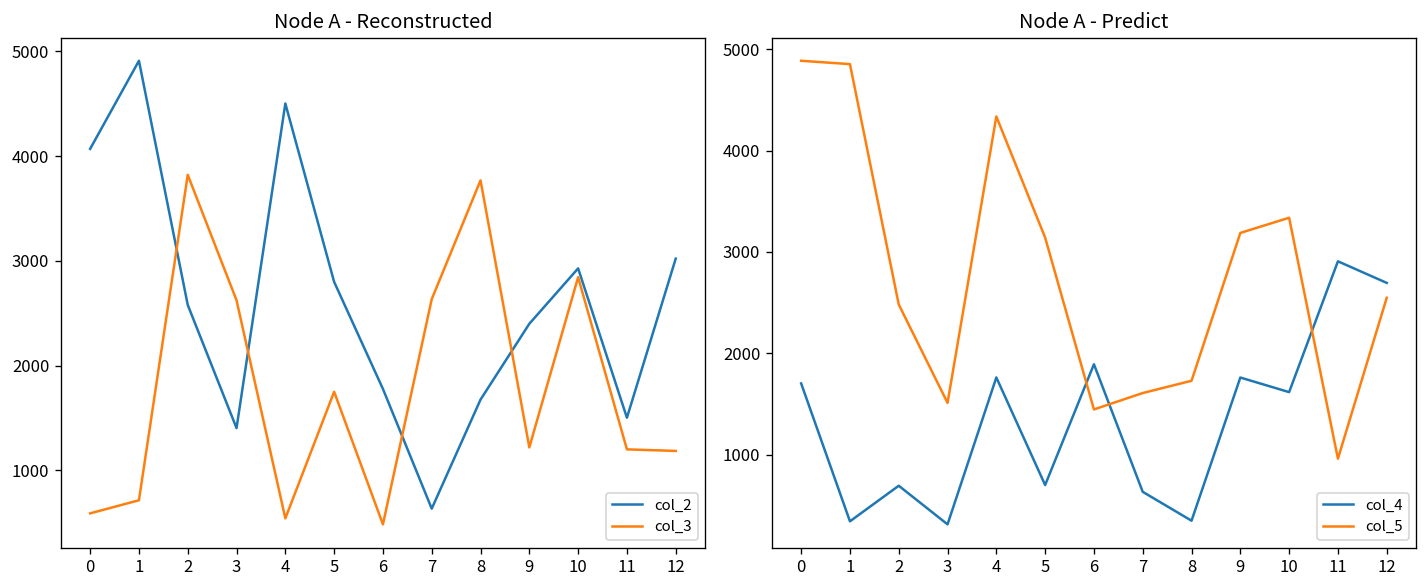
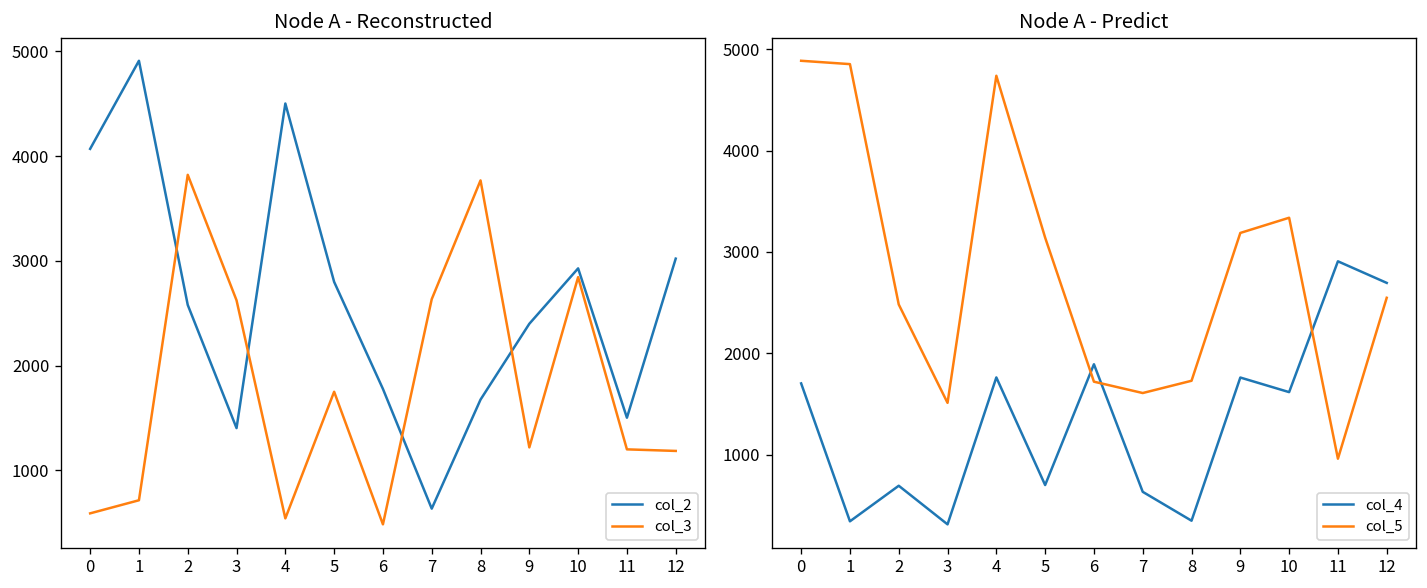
Node A - Predict, col_5, 4: 4300 -> 4700
Node A - Predict, col_5, 6: 1400 -> 1700
